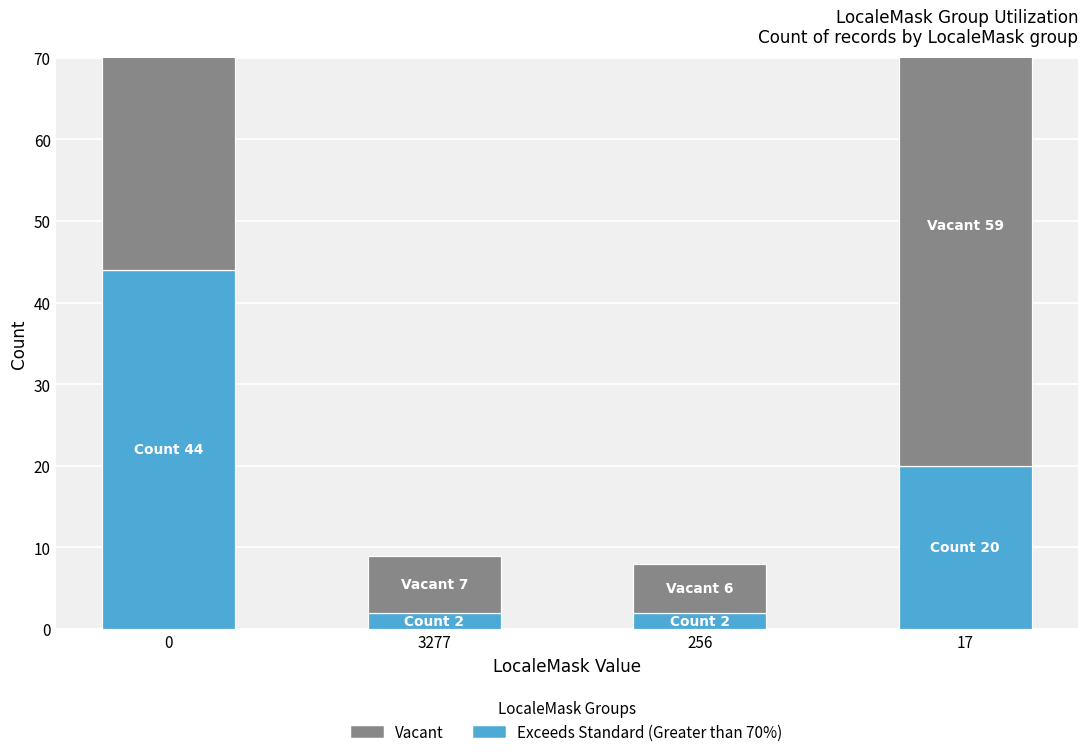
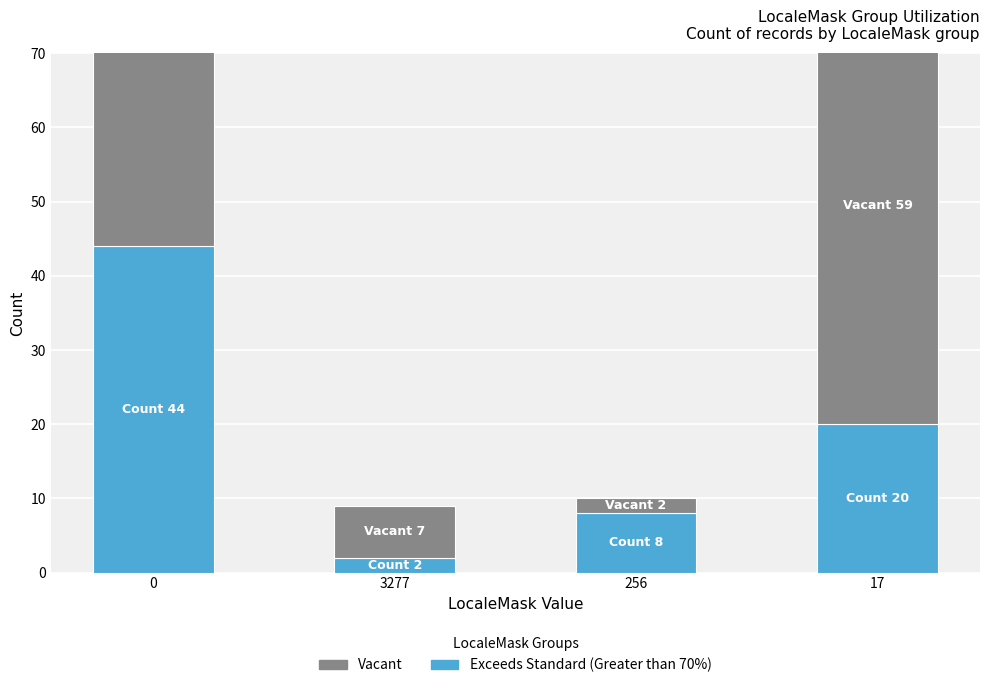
Exceeds Standard (Greater than 70%), 256: 2 -> 8
Vacant, 256: 6 -> 2
